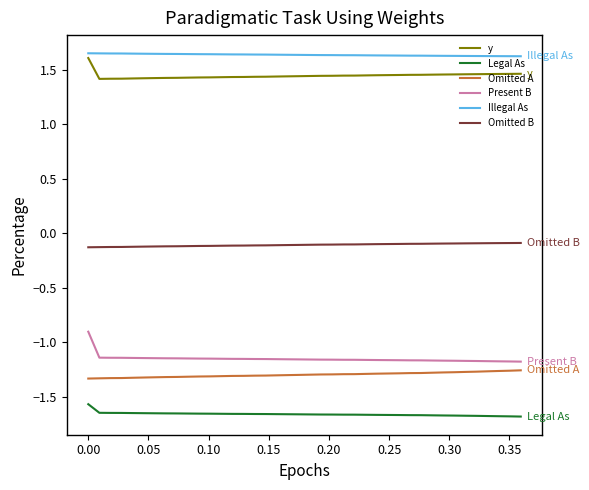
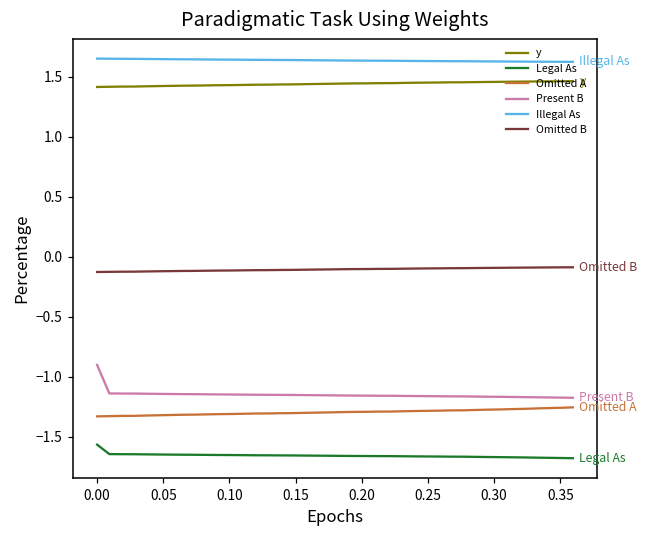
y, 0.00: 1.61 -> 1.42
